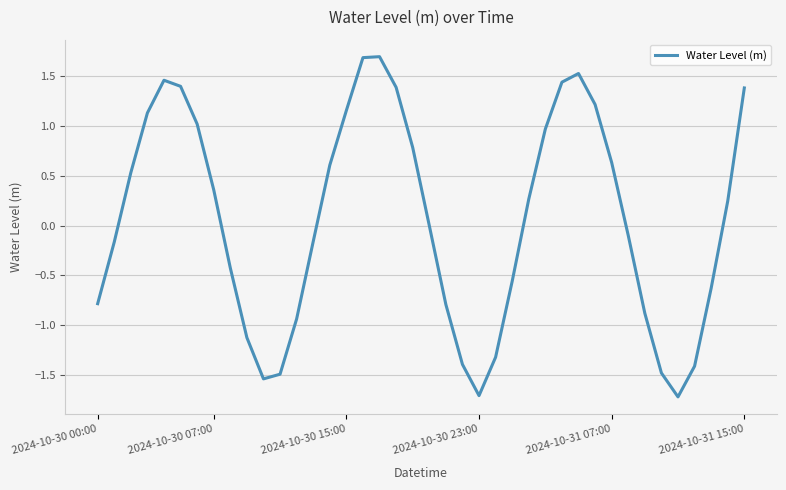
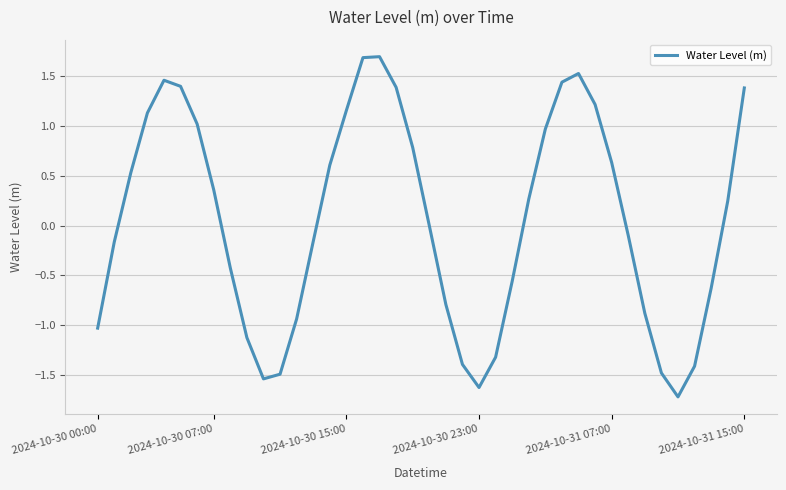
2024-10-30 00:00: -0.8 -> -1.0
2024-10-30 23:00: -1.7 -> -1.6
